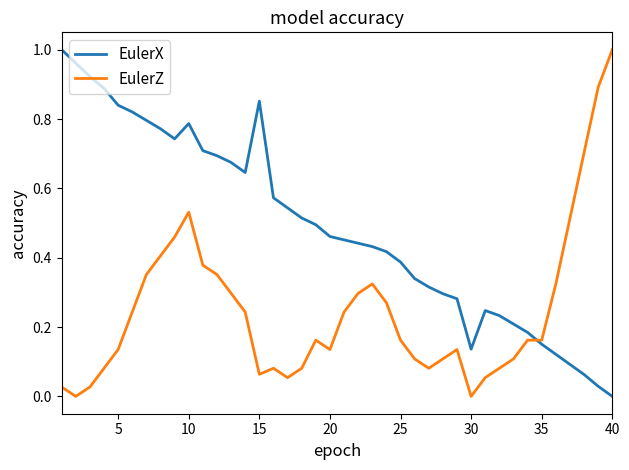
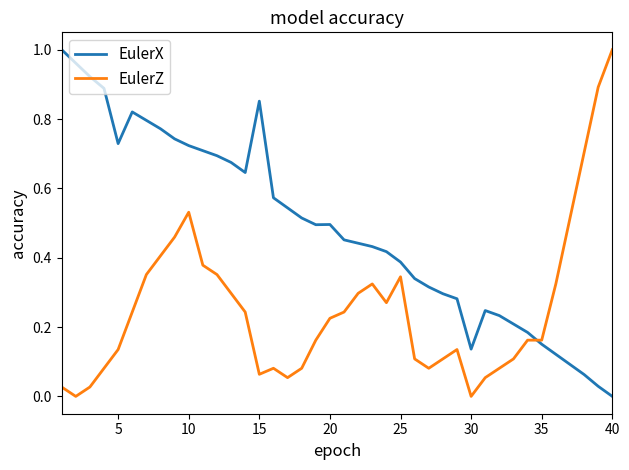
EulerX, 5: 0.84 -> 0.73
EulerX, 10: 0.79 -> 0.72
EulerX, 20: 0.46 -> 0.50
EulerZ, 20: 0.14 -> 0.23
EulerZ, 25: 0.16 -> 0.34
